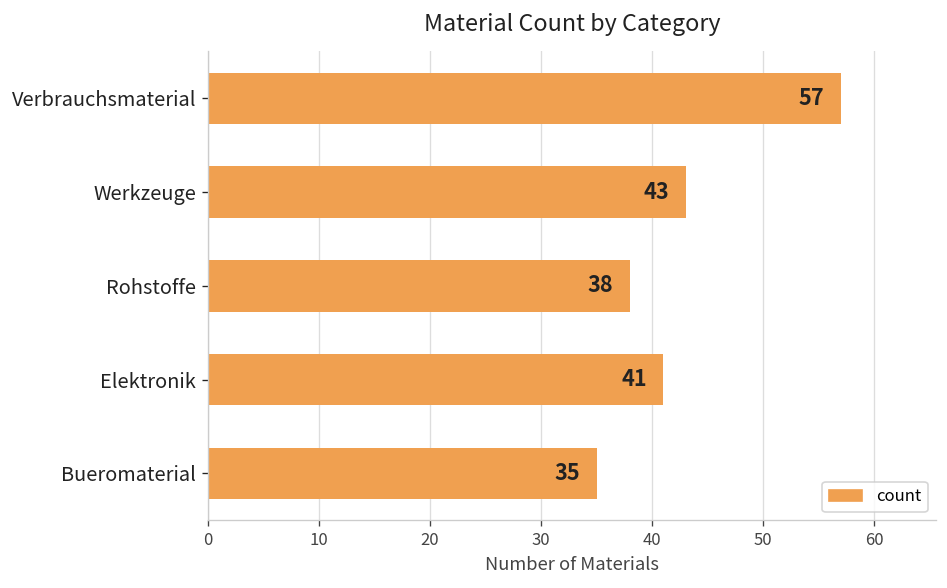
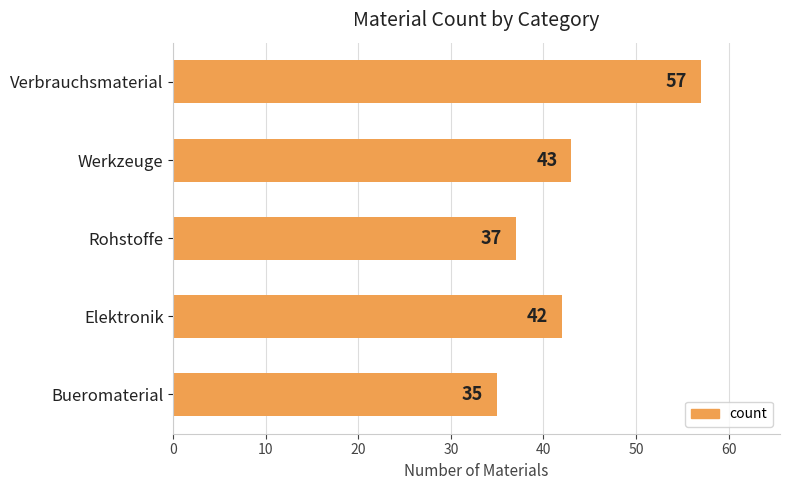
Rohstoffe: 38 -> 37
Elektronik: 41 -> 42
